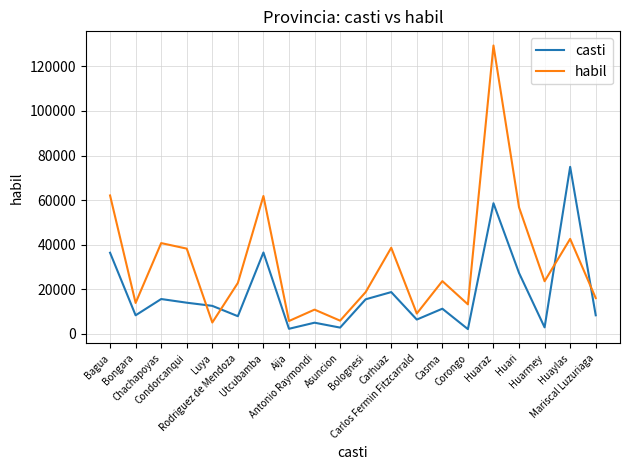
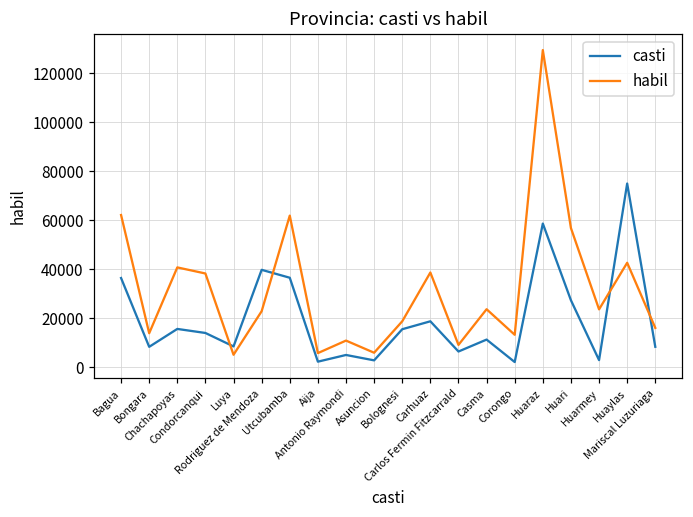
casti, Luya: 13000 -> 9000
casti, Rodriguez de Mendoza: 8000 -> 40000
